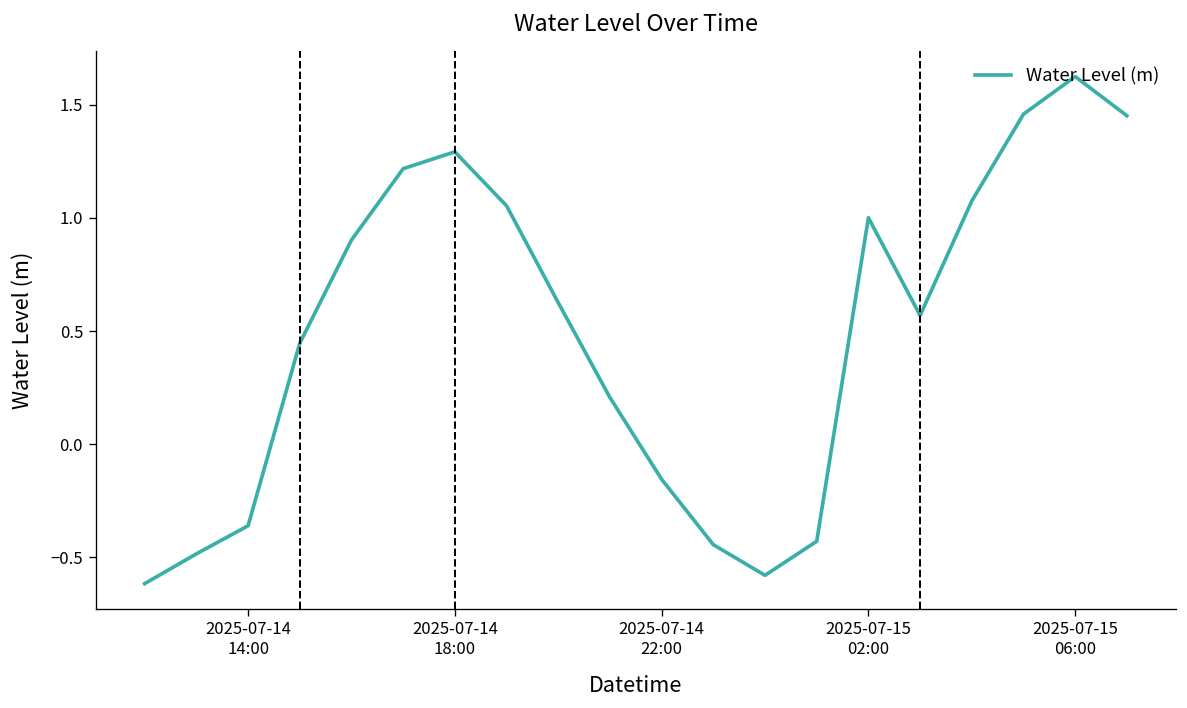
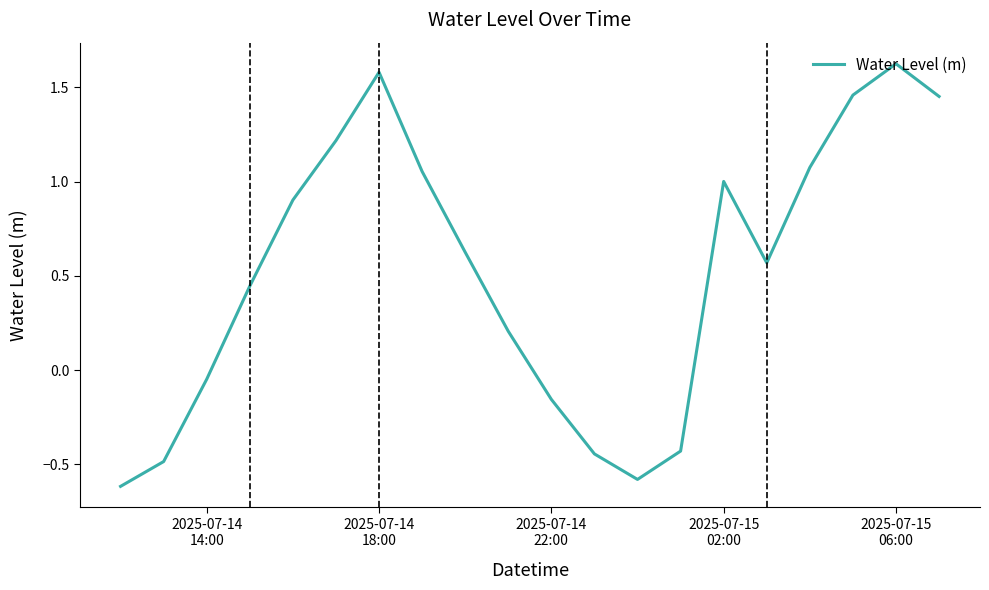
2025-07-14 14:00: -0.36 -> -0.05
2025-07-14 18:00: 1.29 -> 1.58
